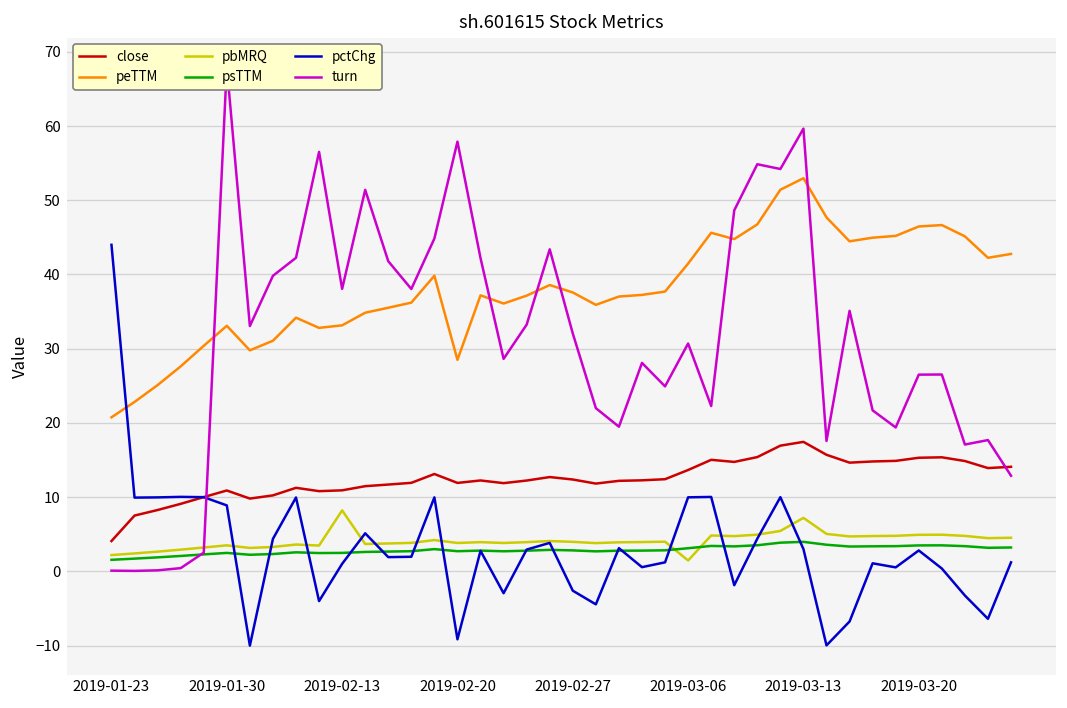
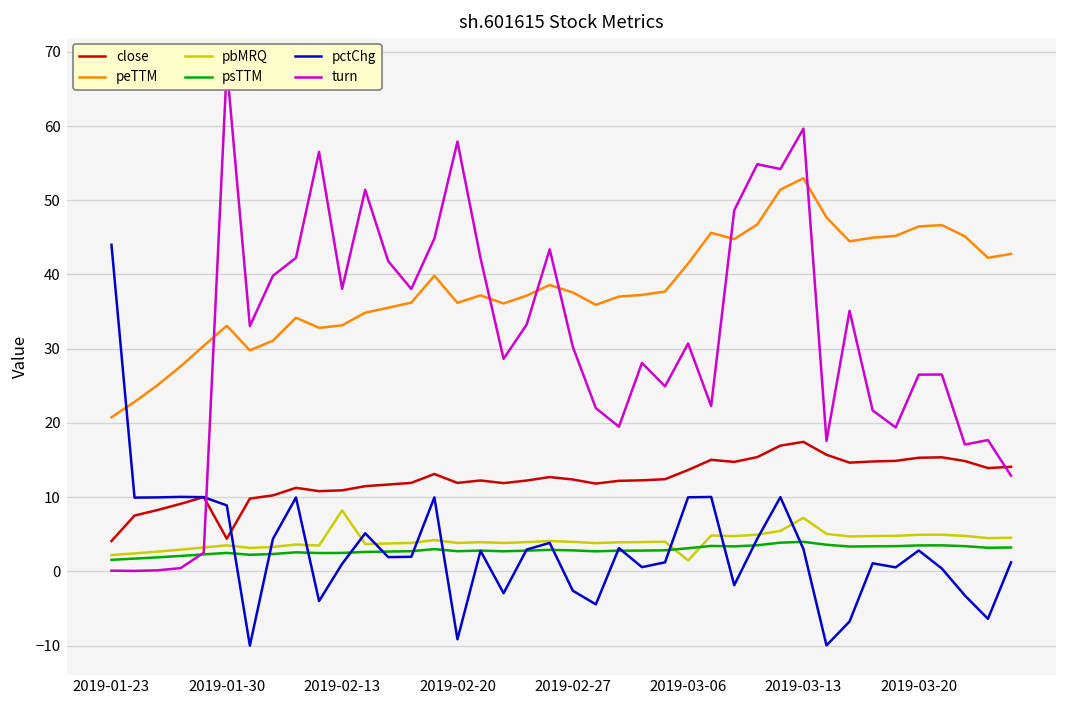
close, 2019-01-30: 11 -> 4
peTTM, 2019-02-20: 29 -> 36
turn, 2019-02-27: 32 -> 30
